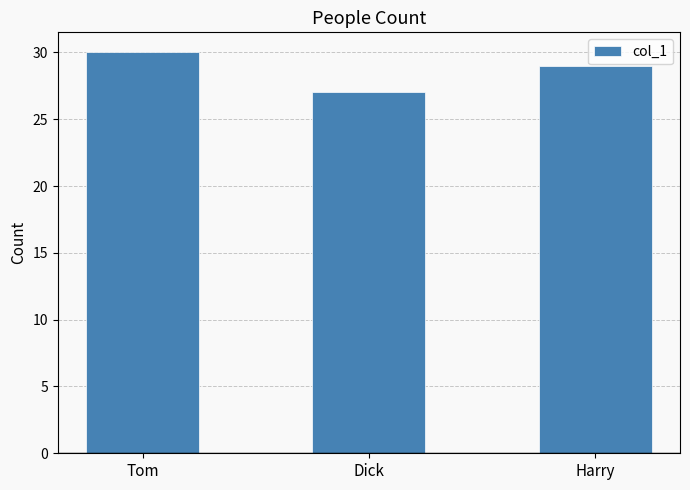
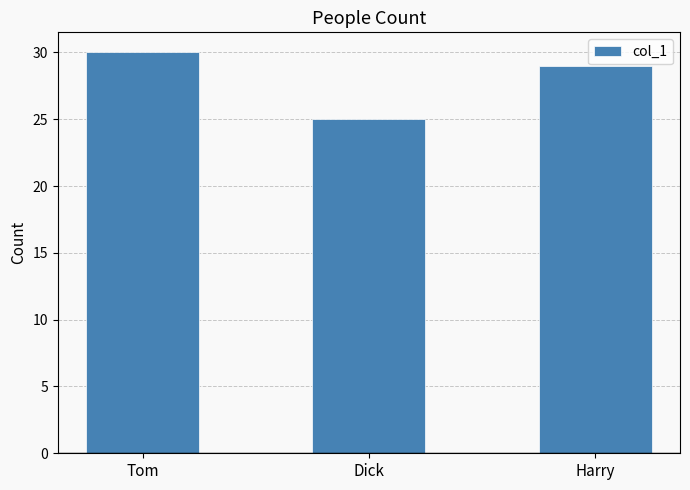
Dick: 27 -> 25
